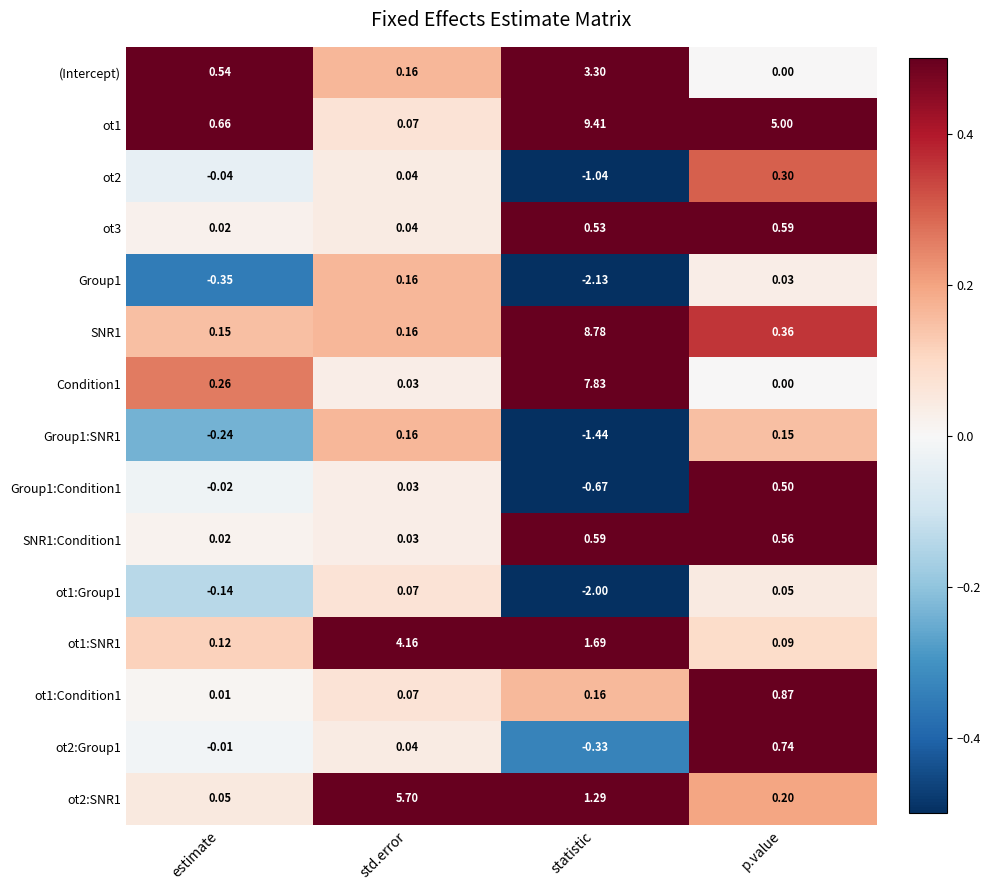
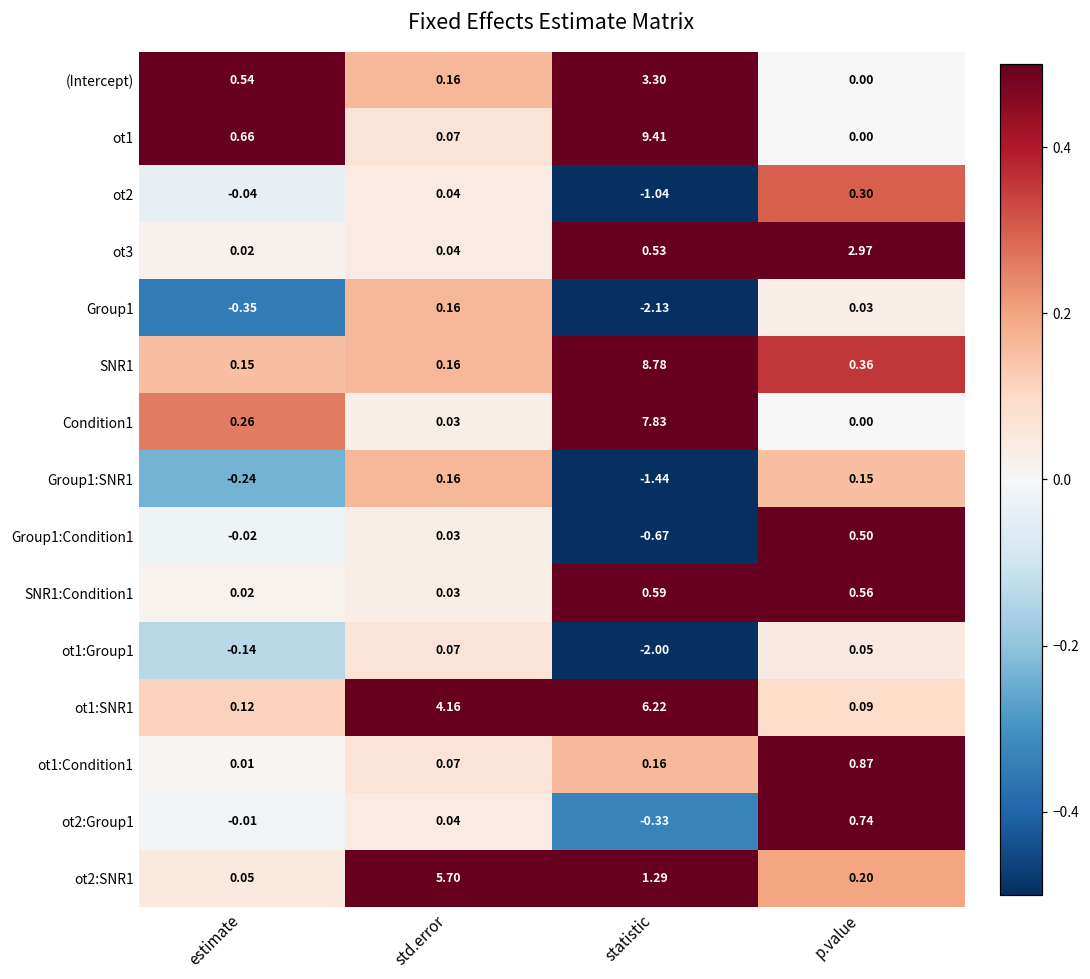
ot1, p.value: 5.00 -> 0.00
ot3, p.value: 0.59 -> 2.97
ot1:SNR1, statistic: 1.69 -> 6.22
